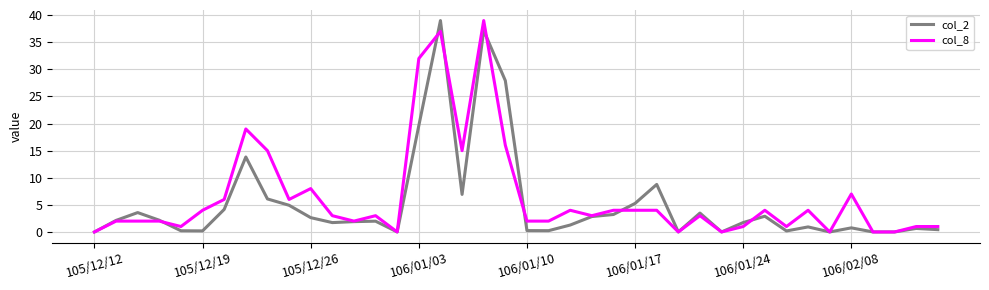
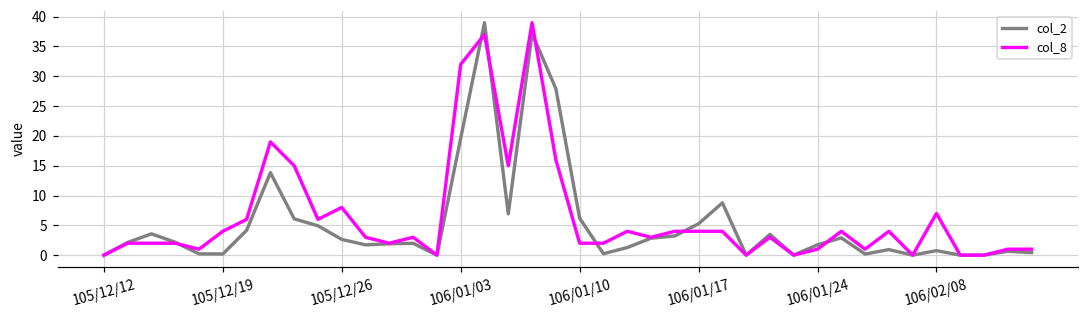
col_2, 106/01/10: 0 -> 6
